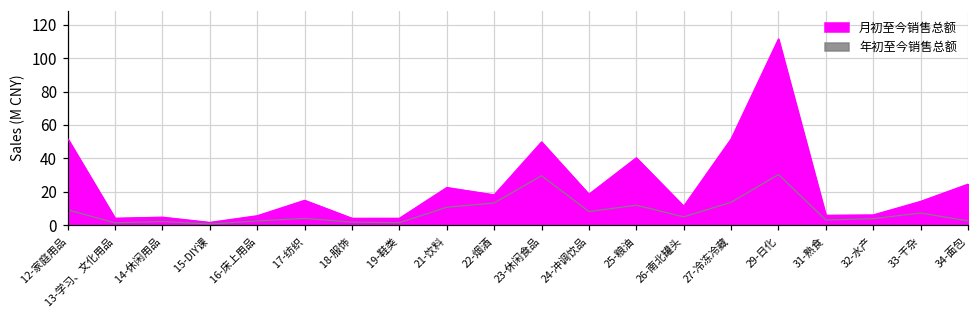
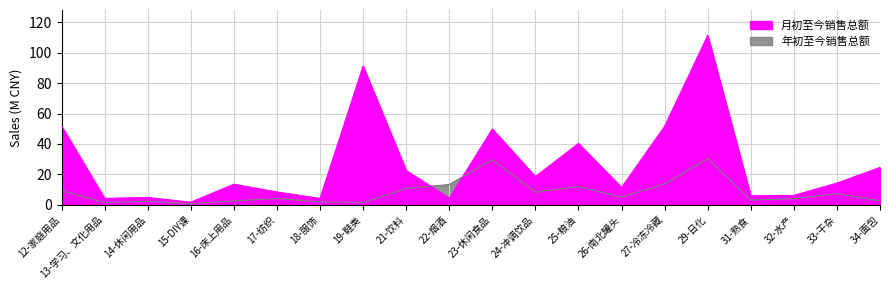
月初至今销售总额, 16-床上用品: 6 -> 14
月初至今销售总额, 17-纺织: 15 -> 8
月初至今销售总额, 19-鞋类: 4 -> 91
月初至今销售总额, 22-烟酒: 18 -> 4
